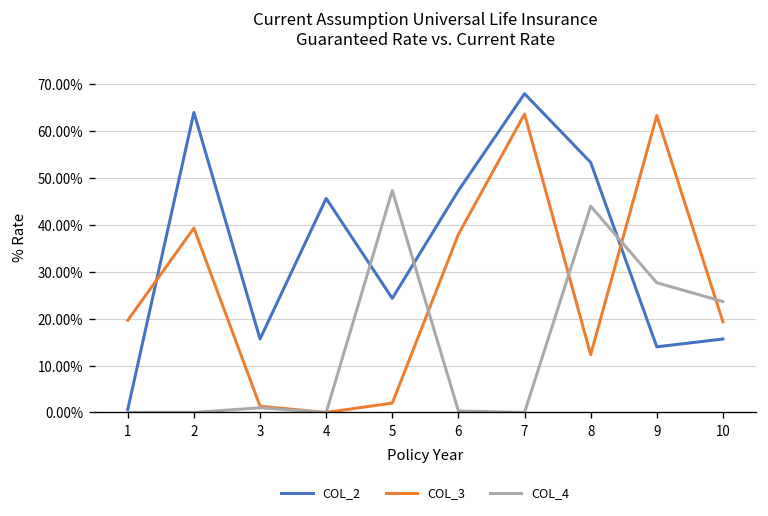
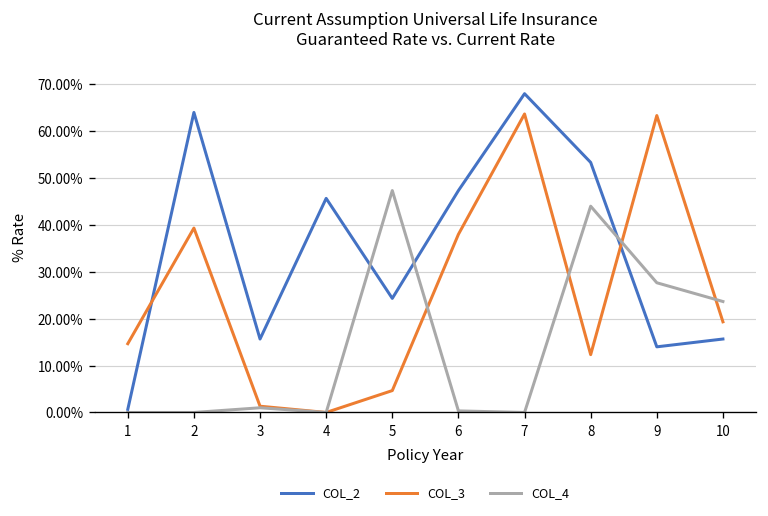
COL_3, 1: 20% -> 15%
COL_3, 5: 2% -> 5%
